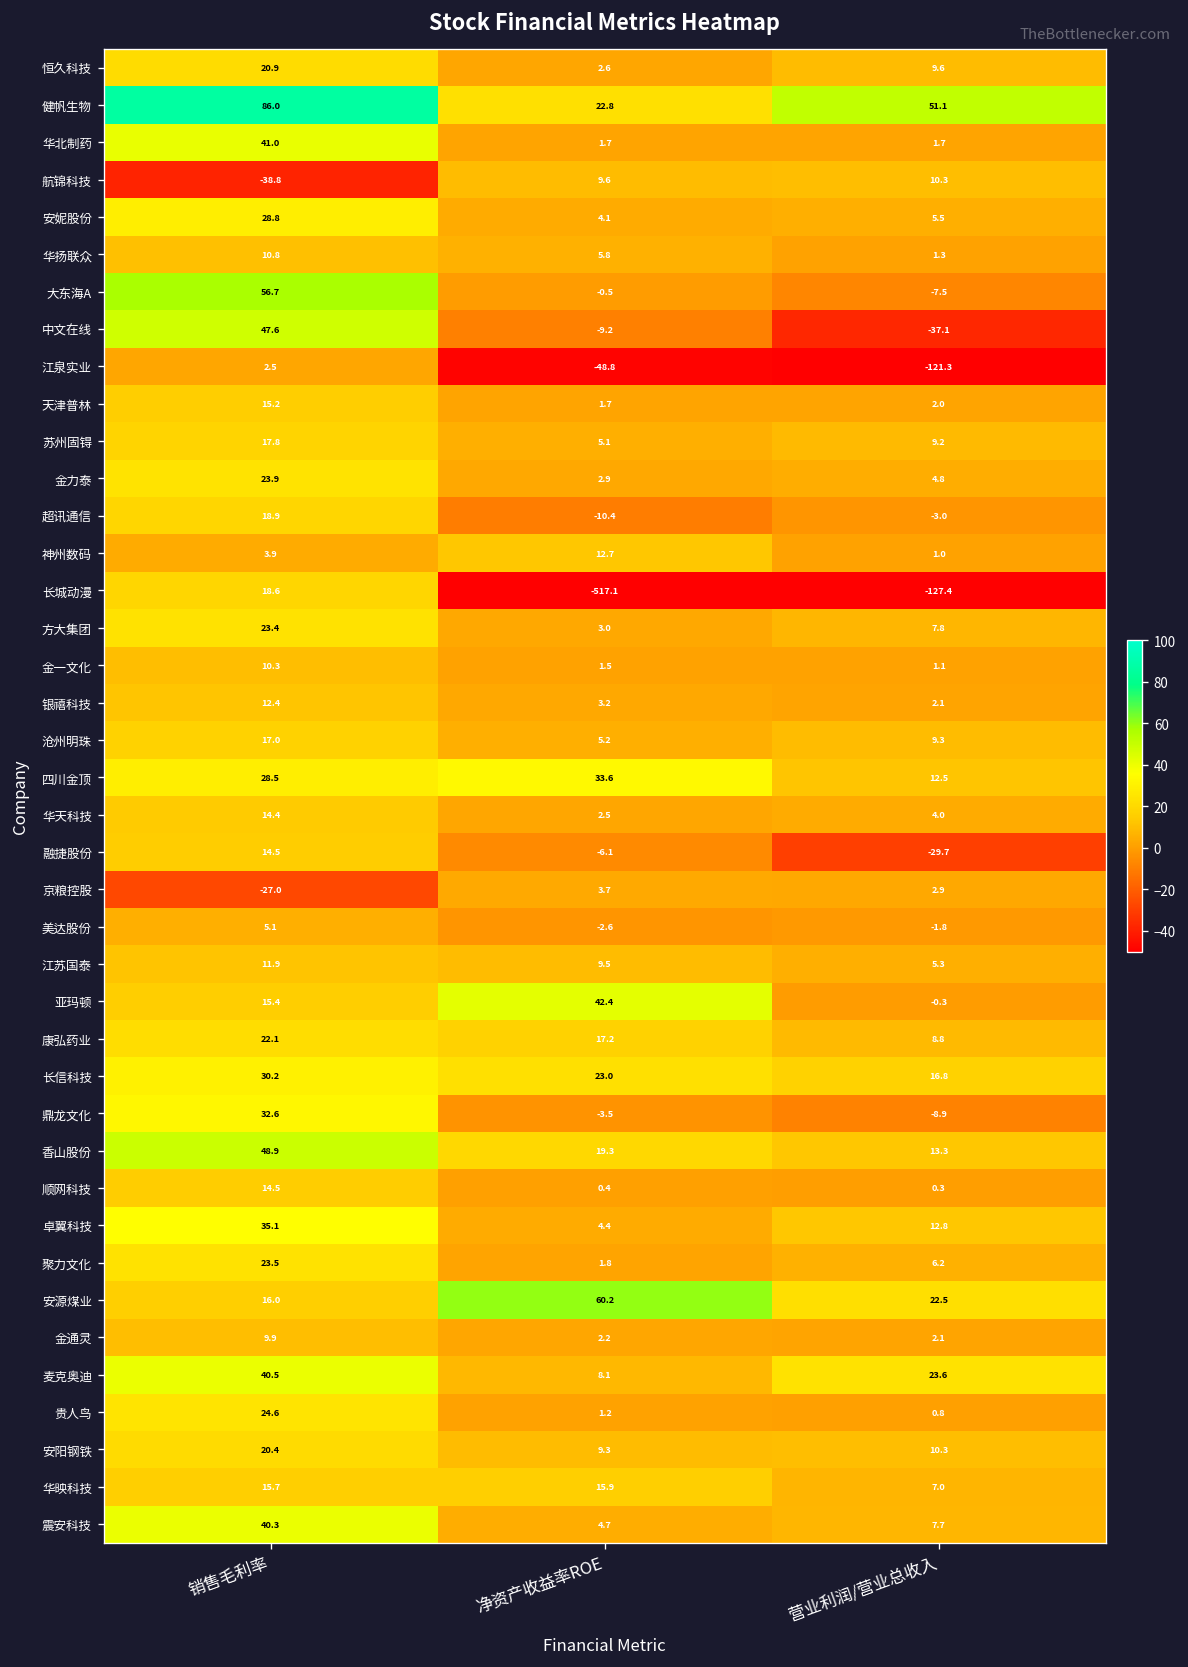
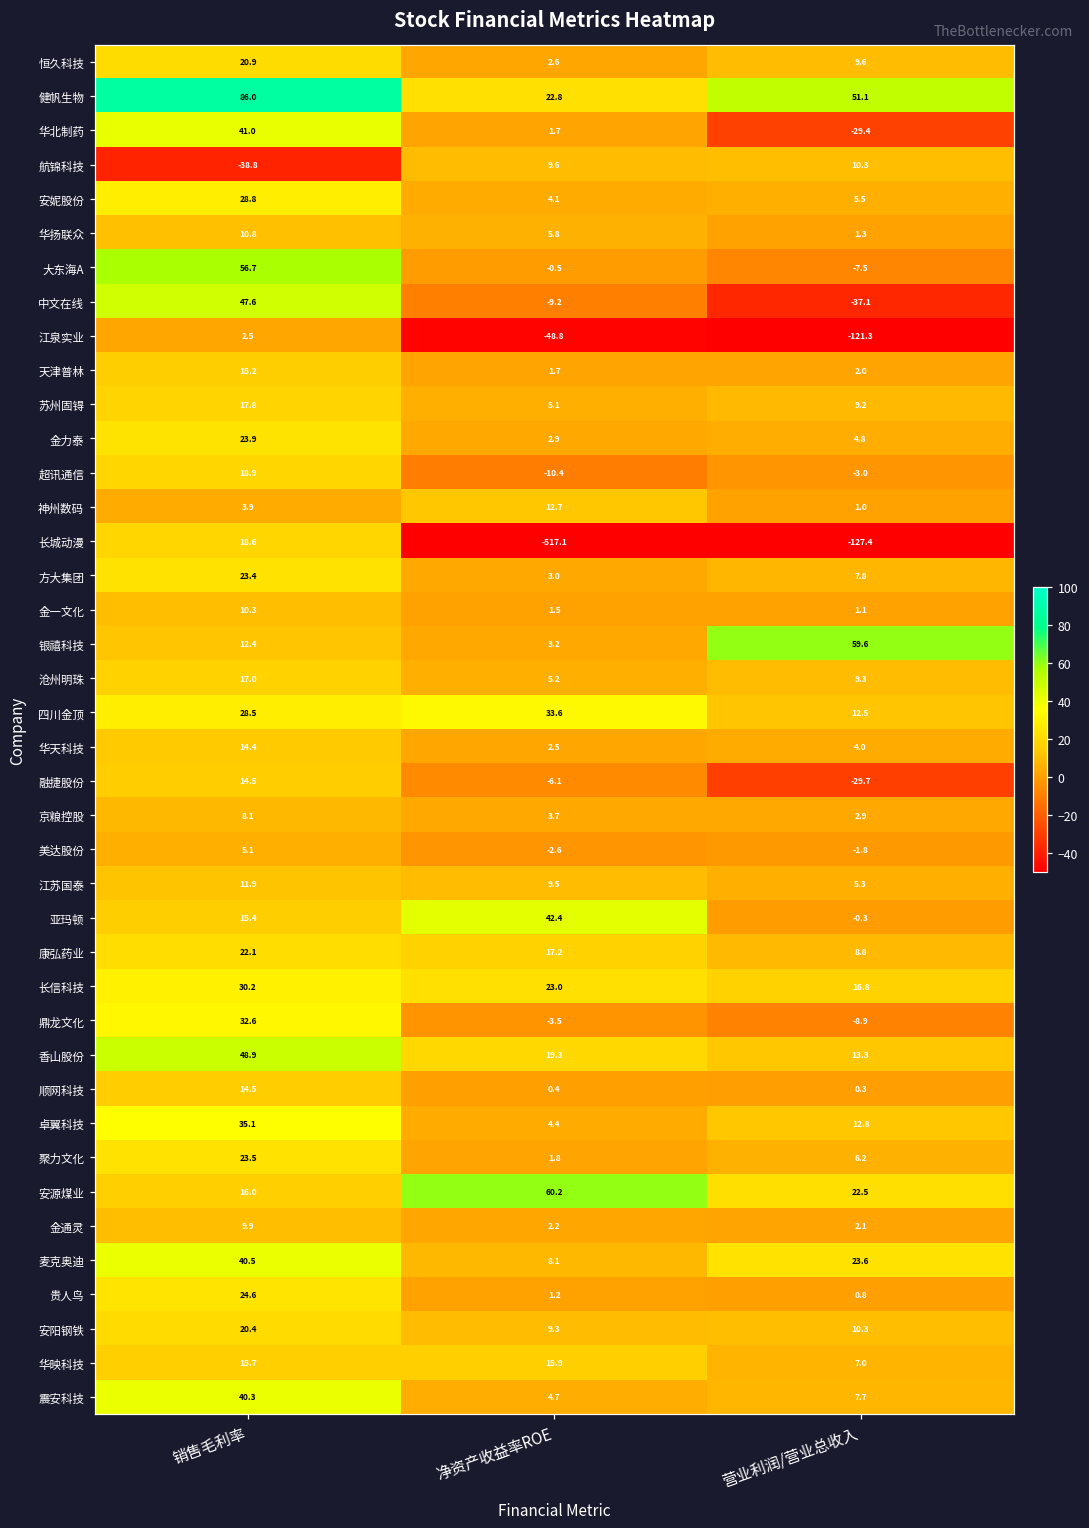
华北制药, 营业利润/营业总收入: 1.7 -> -29.4
银禧科技, 营业利润/营业总收入: 2.1 -> 59.6
京粮控股, 销售毛利率: -27.0 -> 8.1
